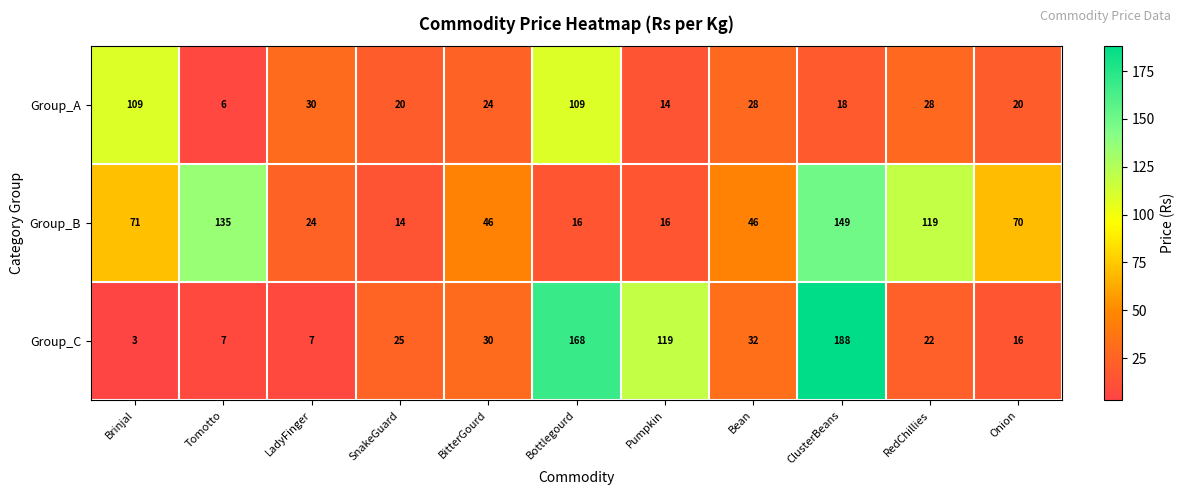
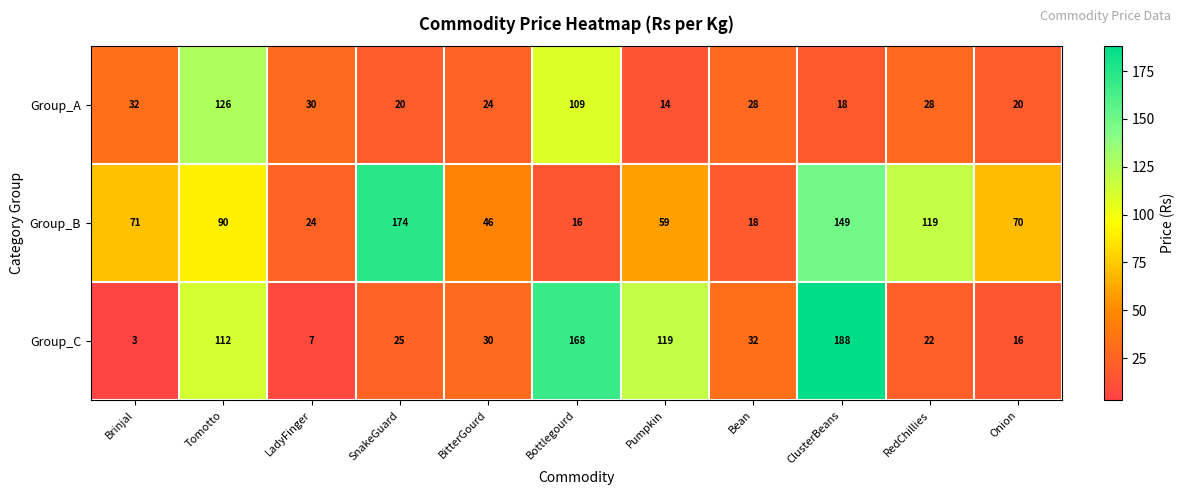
Group_A, Brinjal: 109 -> 32
Group_A, Tomotto: 6 -> 126
Group_B, Tomotto: 135 -> 90
Group_B, SnakeGuard: 14 -> 174
Group_B, Pumpkin: 16 -> 59
Group_B, Bean: 46 -> 18
Group_C, Tomotto: 7 -> 112
